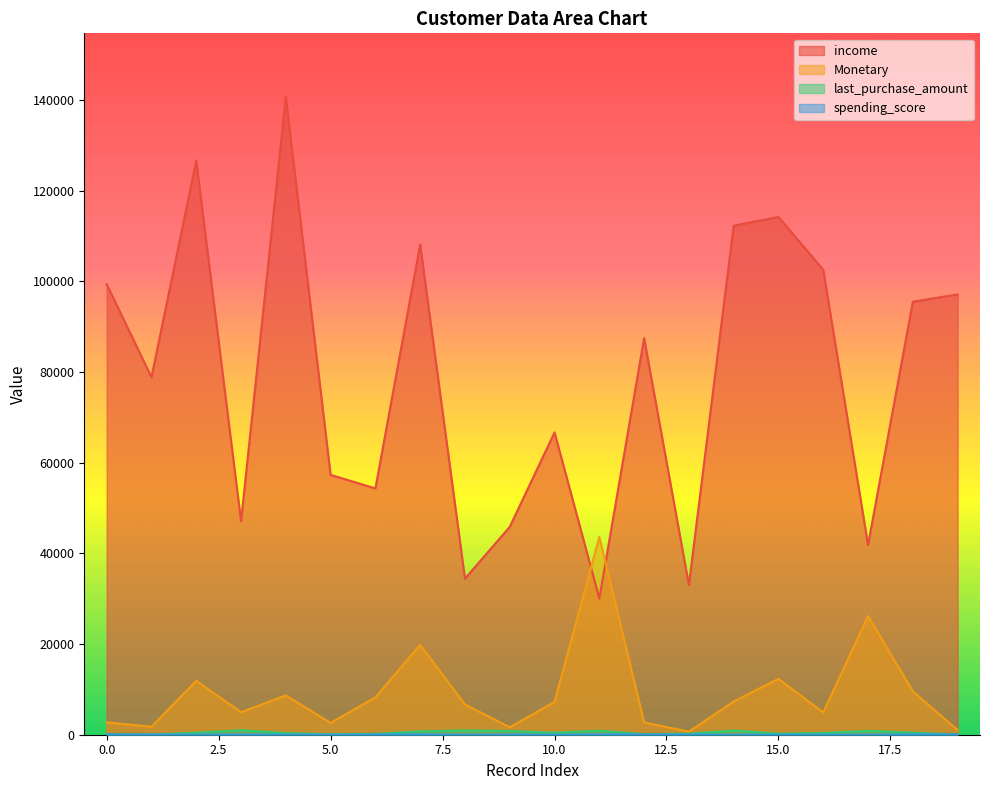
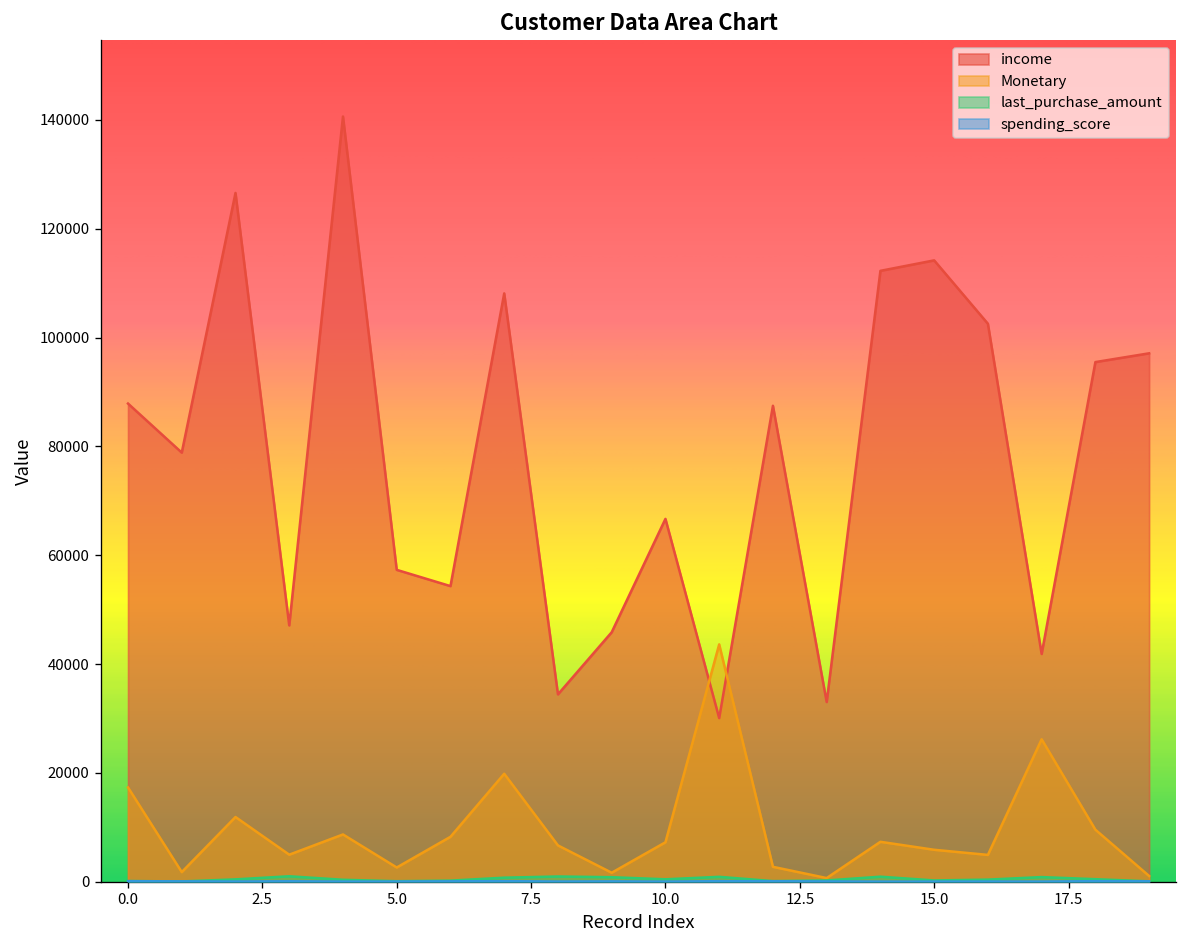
income, 0.0: 99000 -> 88000
Monetary, 0.0: 3000 -> 17000
Monetary, 15.0: 12000 -> 6000
